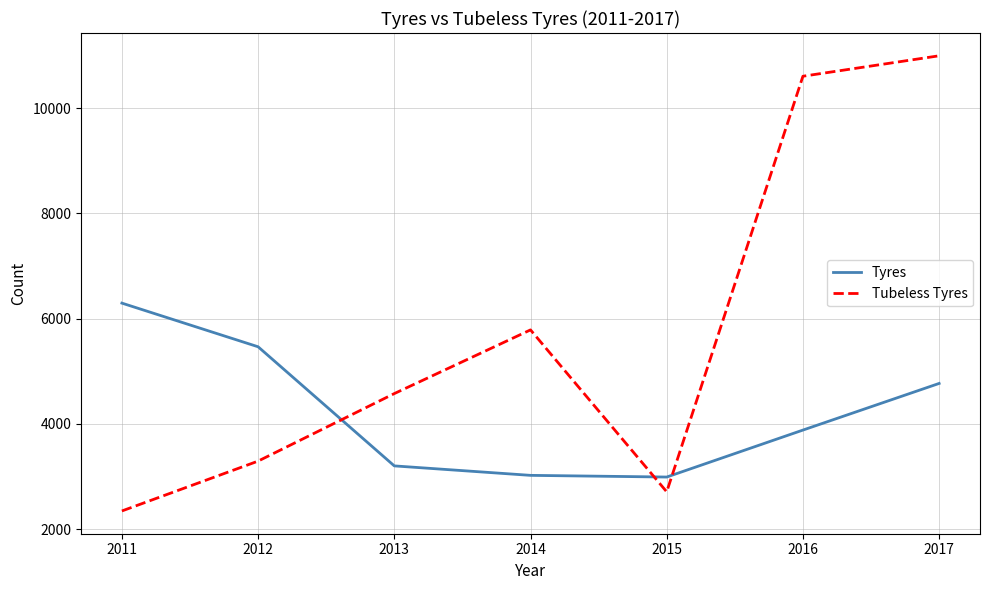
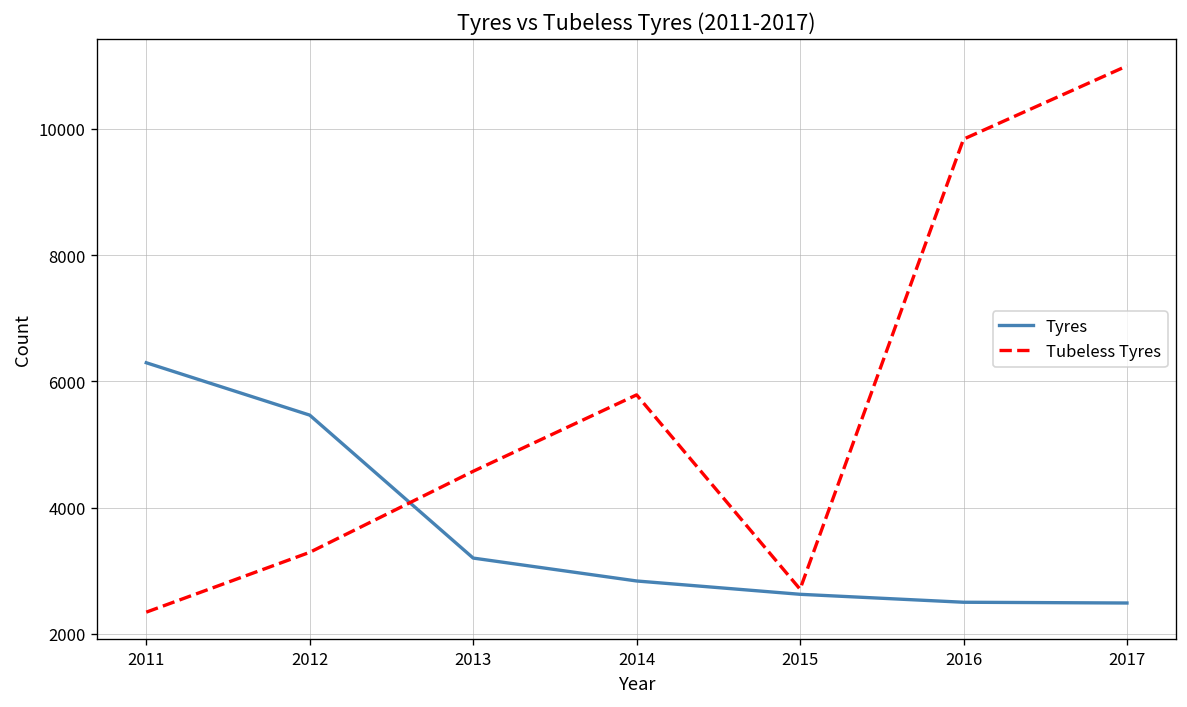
Tyres, 2014: 3000 -> 2800
Tyres, 2015: 3000 -> 2600
Tyres, 2016: 3900 -> 2500
Tubeless Tyres, 2016: 10600 -> 9800
Tyres, 2017: 4800 -> 2500
